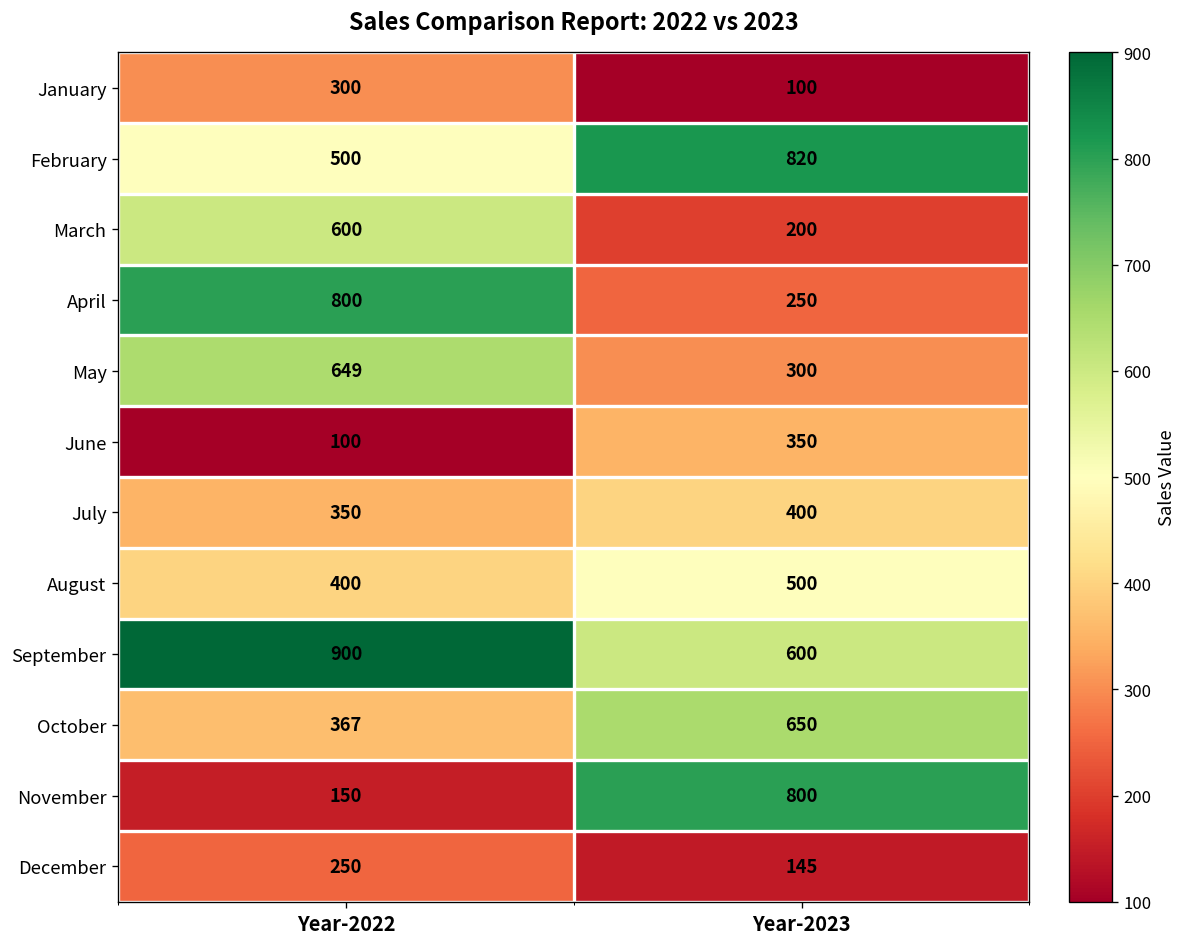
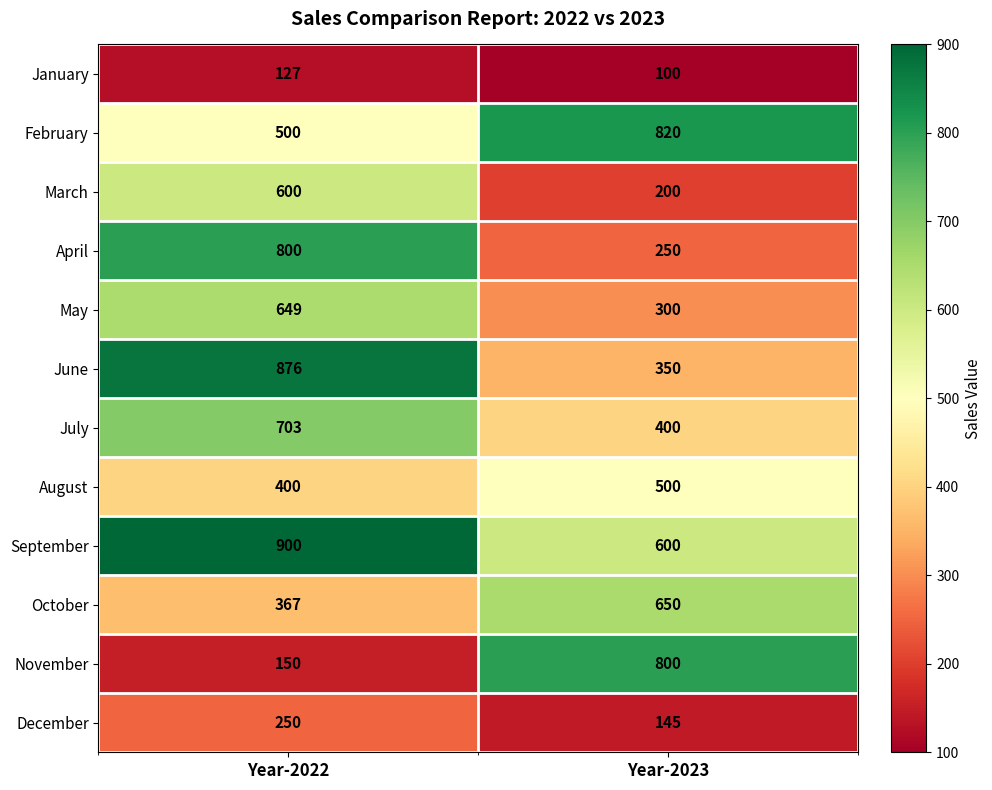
January, Year-2022: 300 -> 127
June, Year-2022: 100 -> 876
July, Year-2022: 350 -> 703
